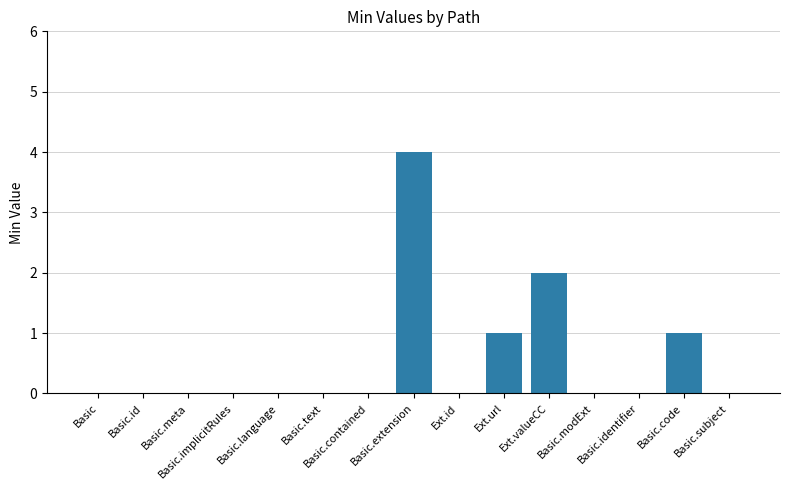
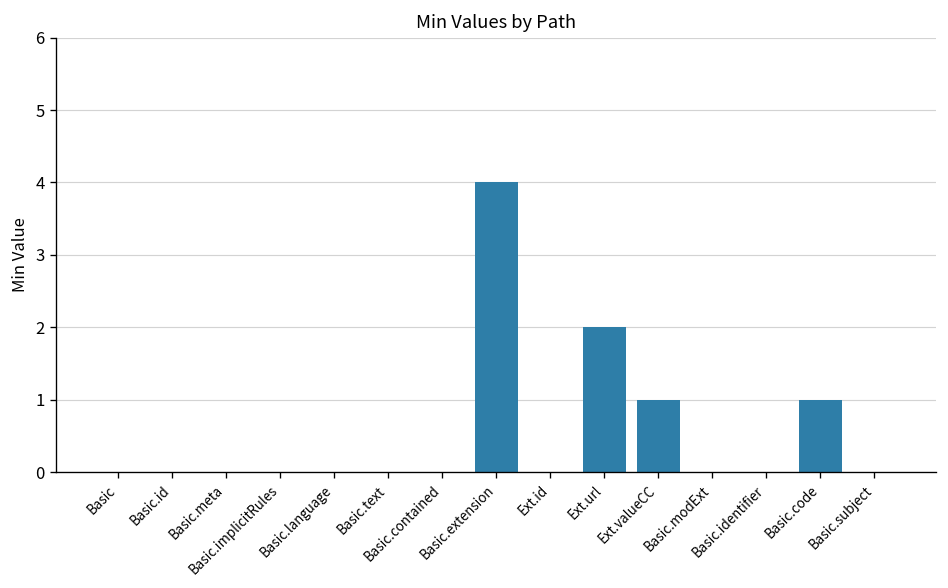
Ext.url: 1 -> 2
Ext.valueCC: 2 -> 1
